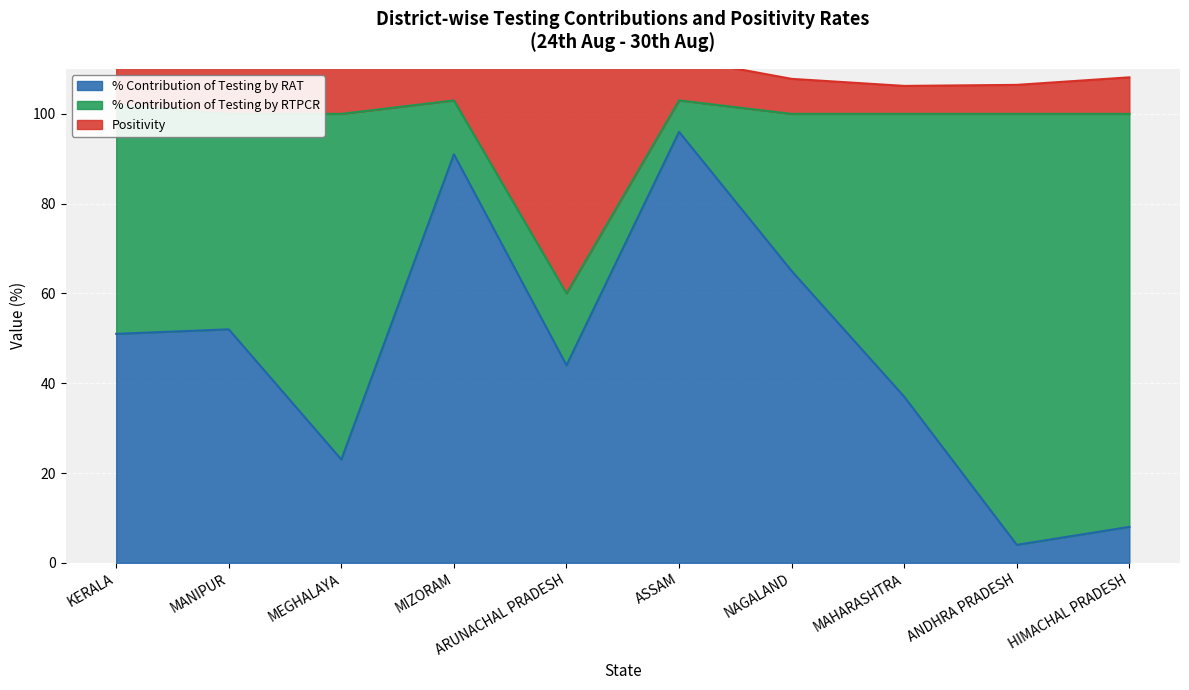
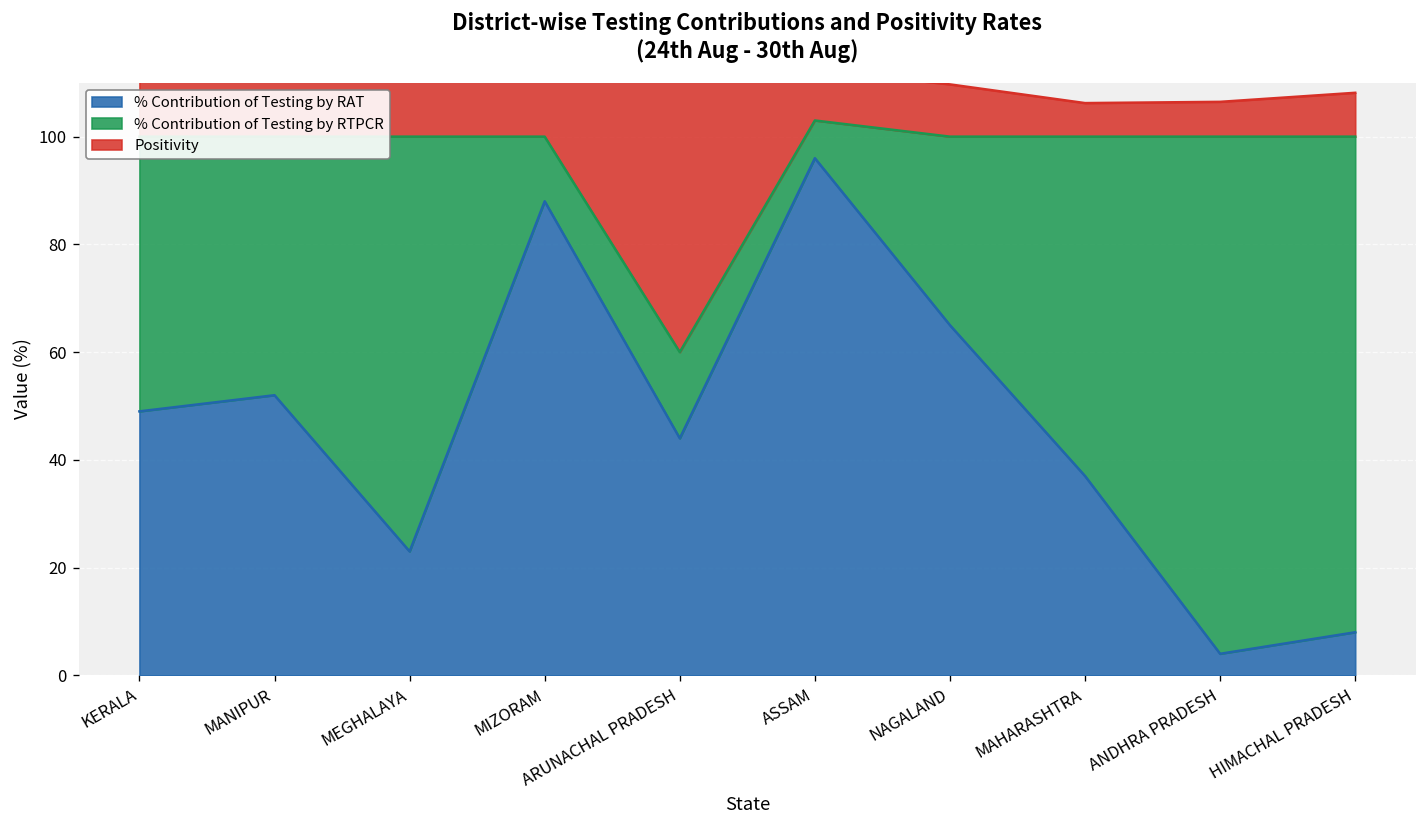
% Contribution of Testing by RAT, KERALA: 51 -> 49
% Contribution of Testing by RAT, MIZORAM: 91 -> 88
Positivity, NAGALAND: 108 -> 110
